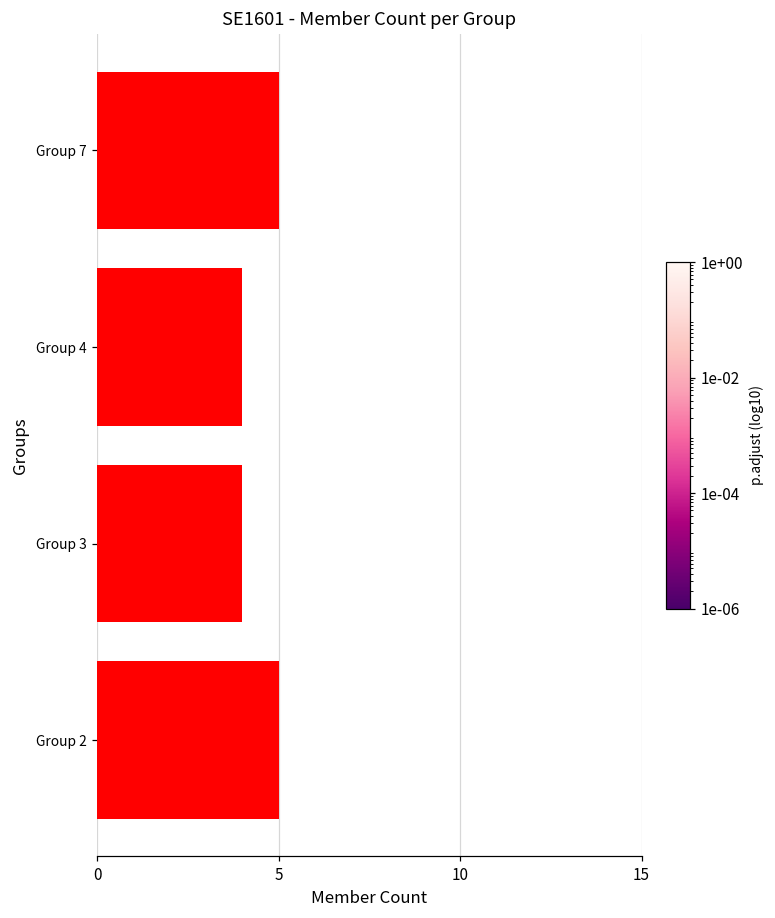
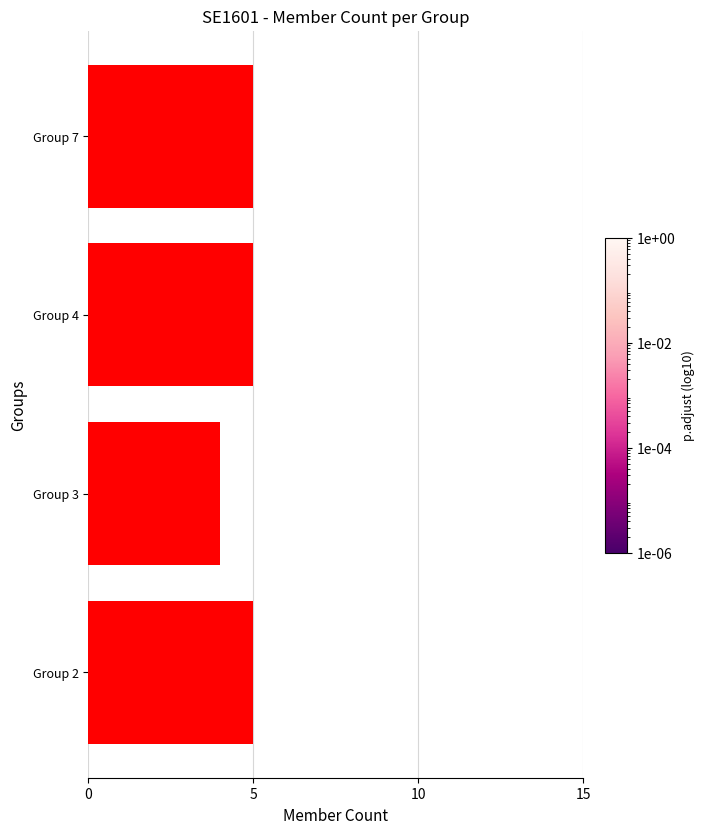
Group 4: 4 -> 5
